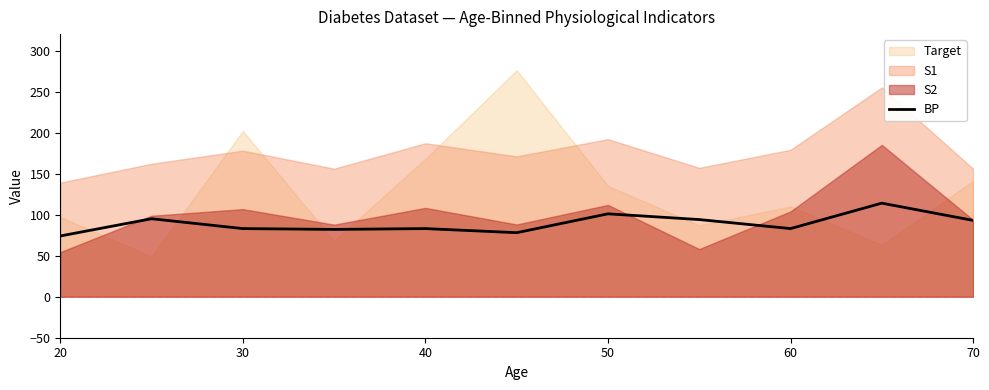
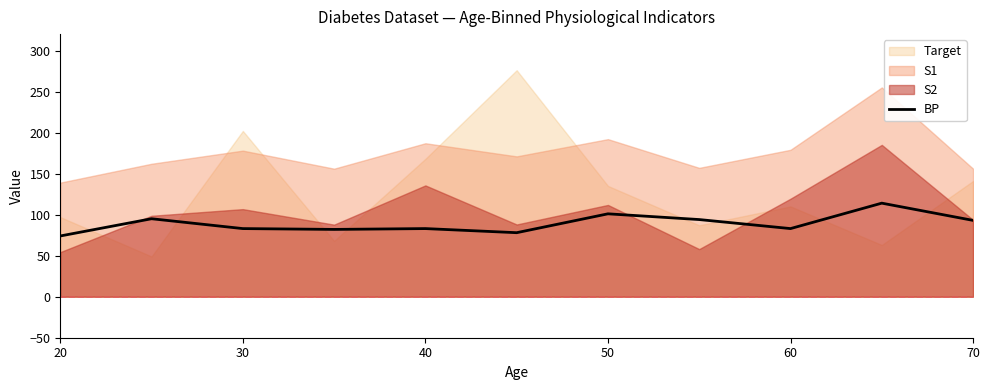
S2, 40: 110 -> 140
S2, 60: 100 -> 120
